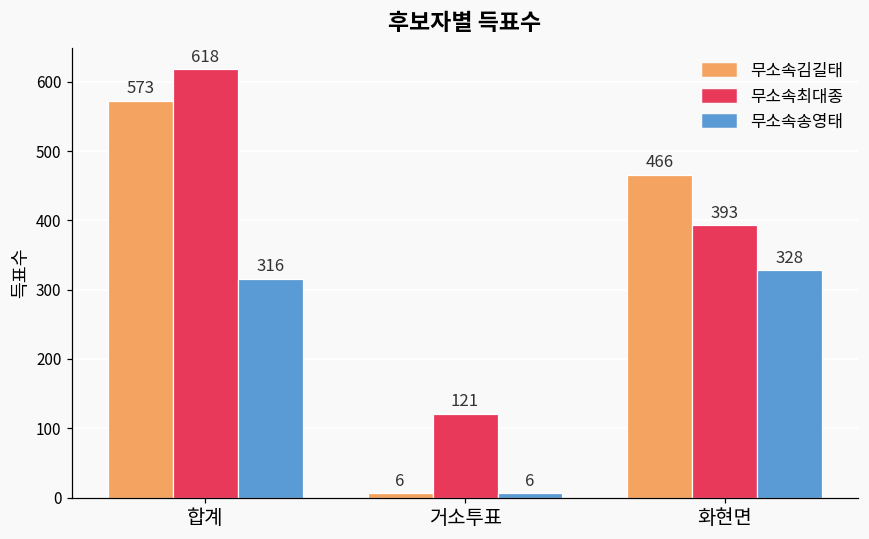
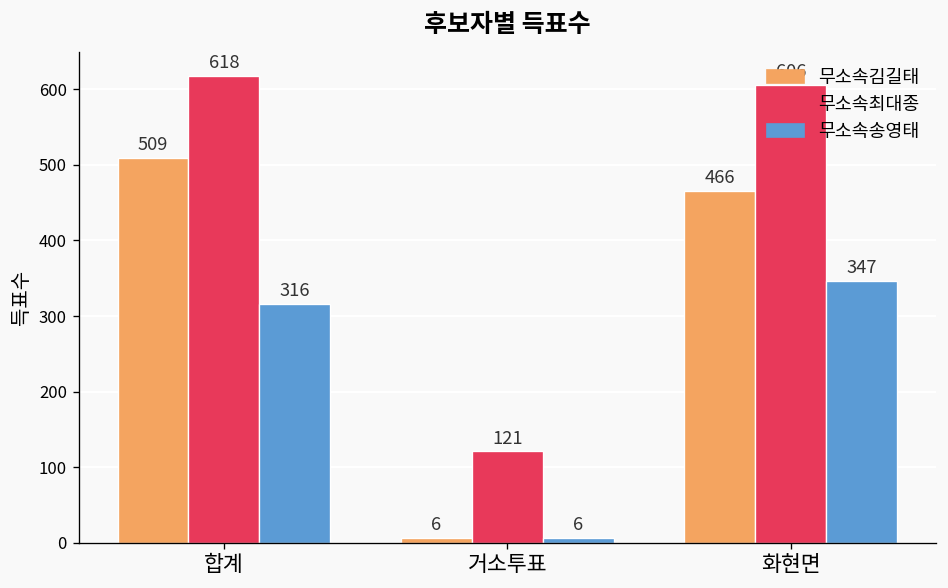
무소속김길태, 합계: 573 -> 509
무소속최대종, 화현면: 393 -> 606
무소속송영태, 화현면: 328 -> 347
